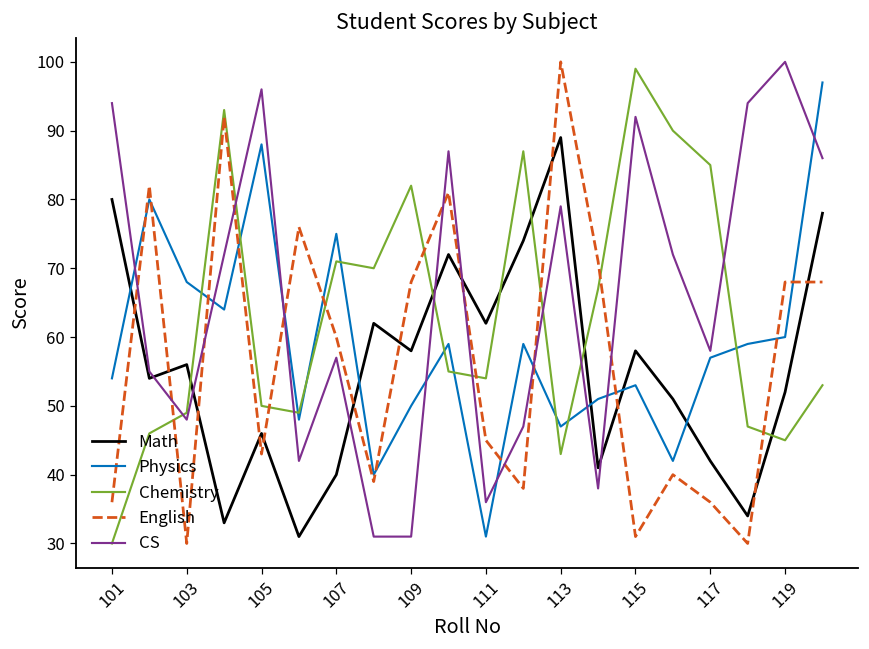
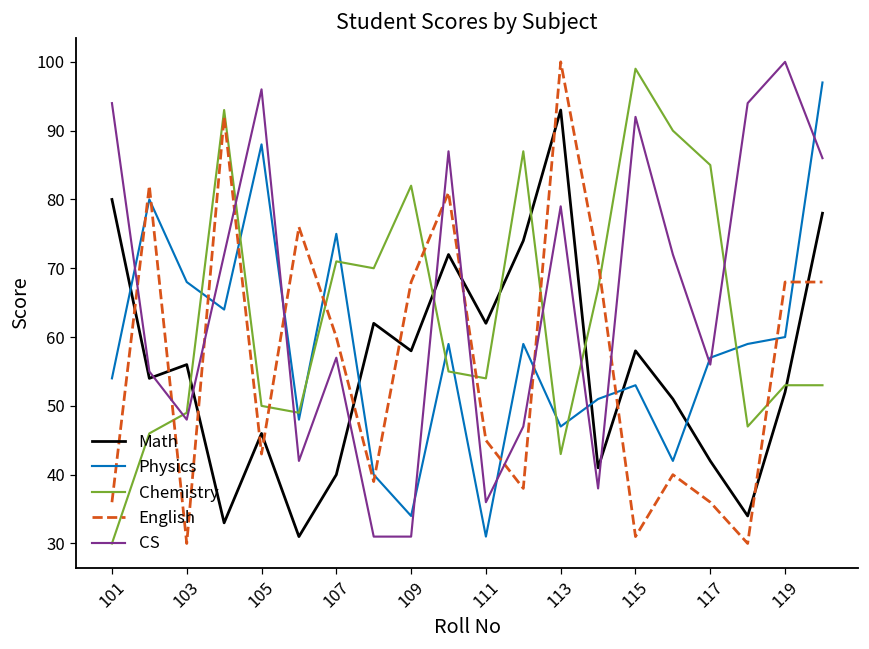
Physics, 109: 50 -> 34
Math, 113: 89 -> 93
CS, 117: 58 -> 56
Chemistry, 119: 45 -> 53
